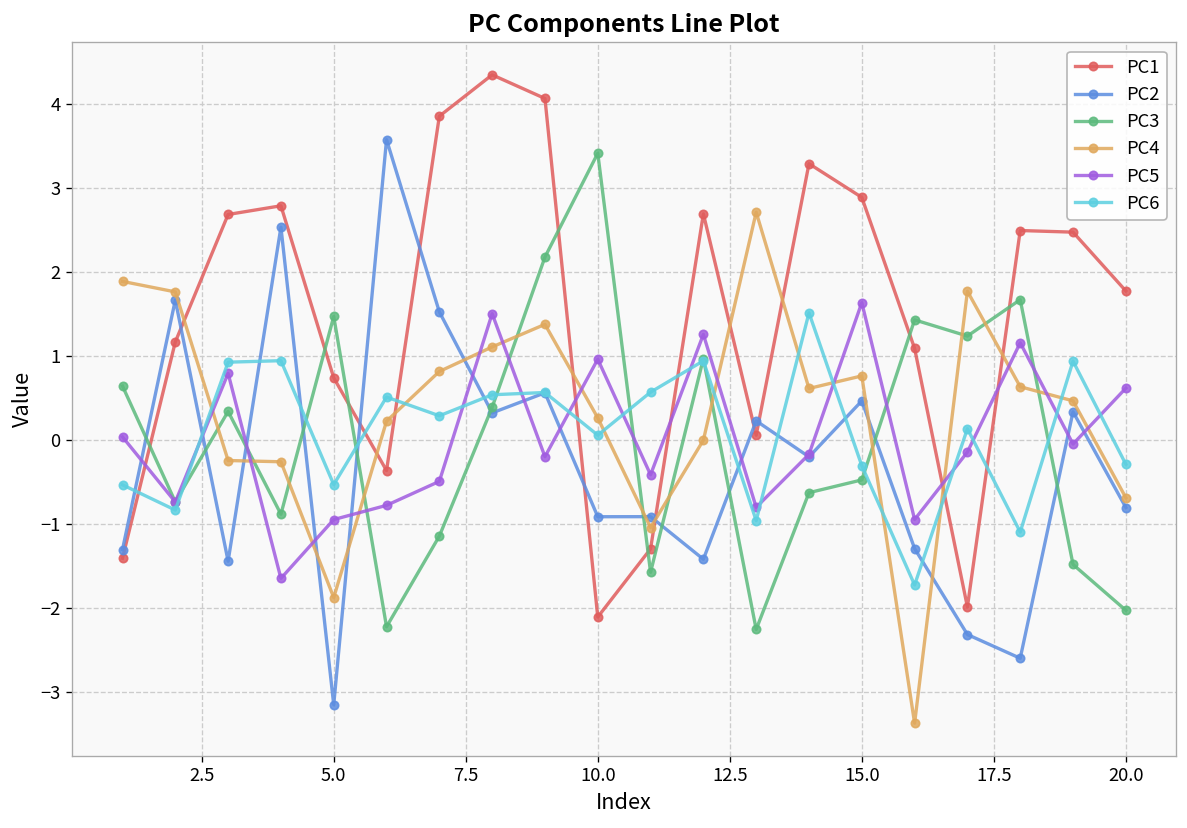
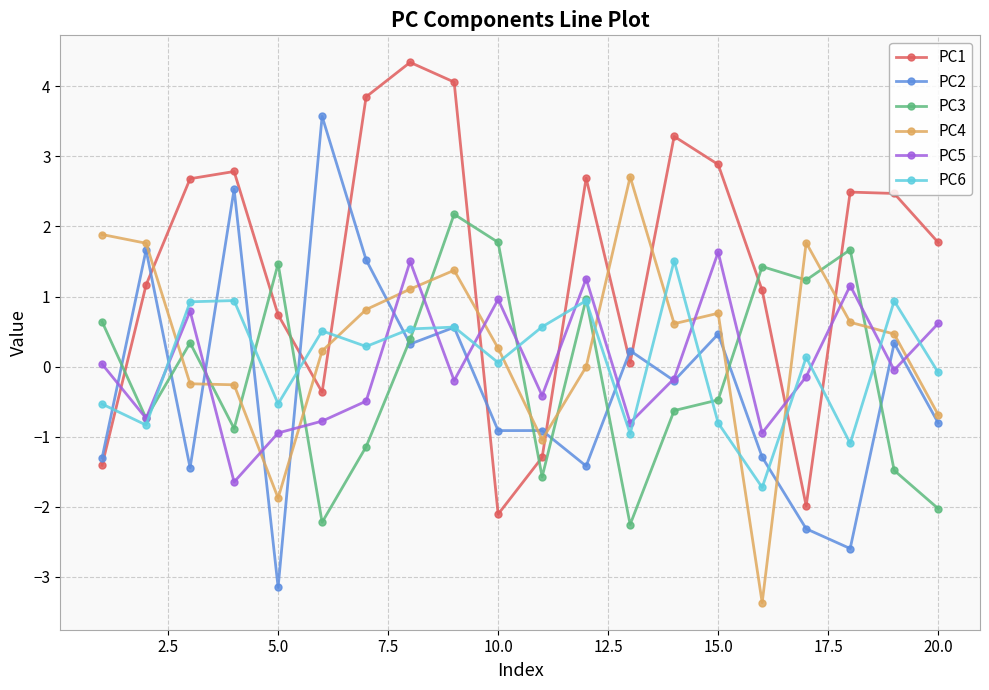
PC3, 10.0: 3.4 -> 1.8
PC6, 15.0: -0.3 -> -0.8
PC6, 20.0: -0.3 -> -0.1
